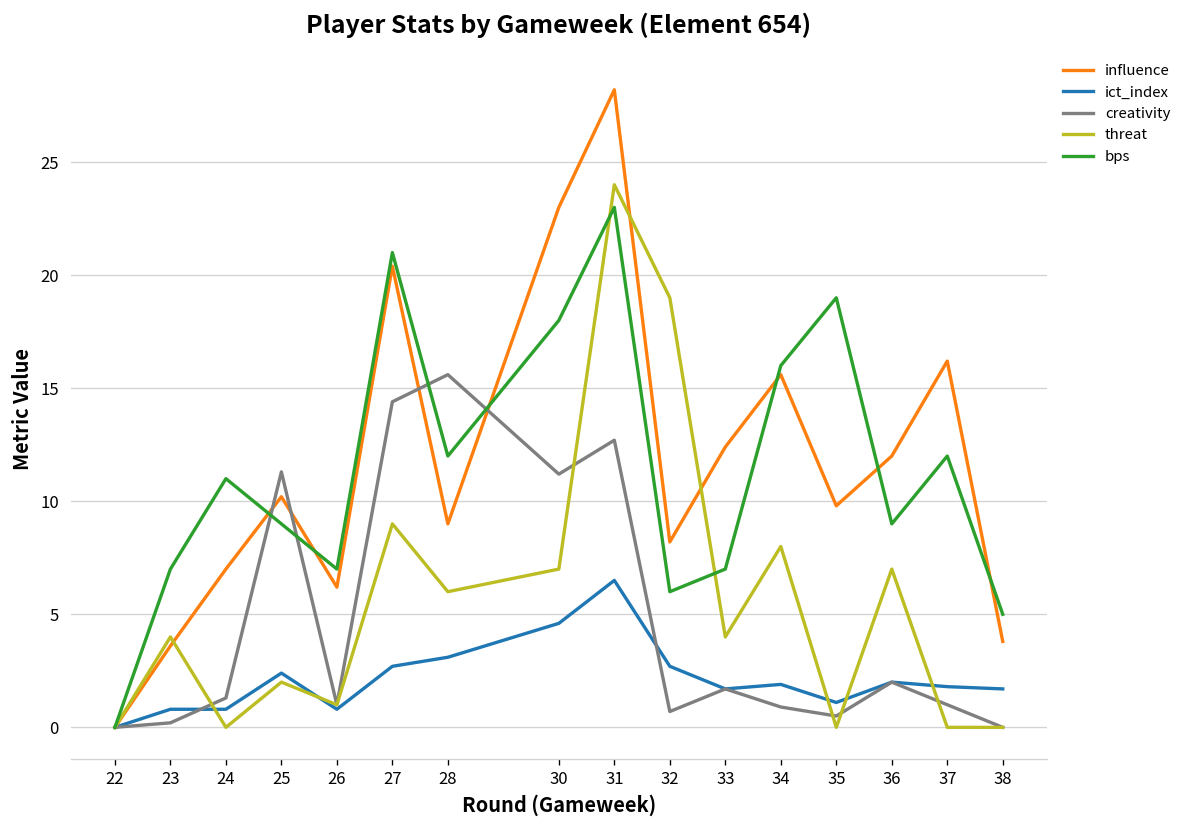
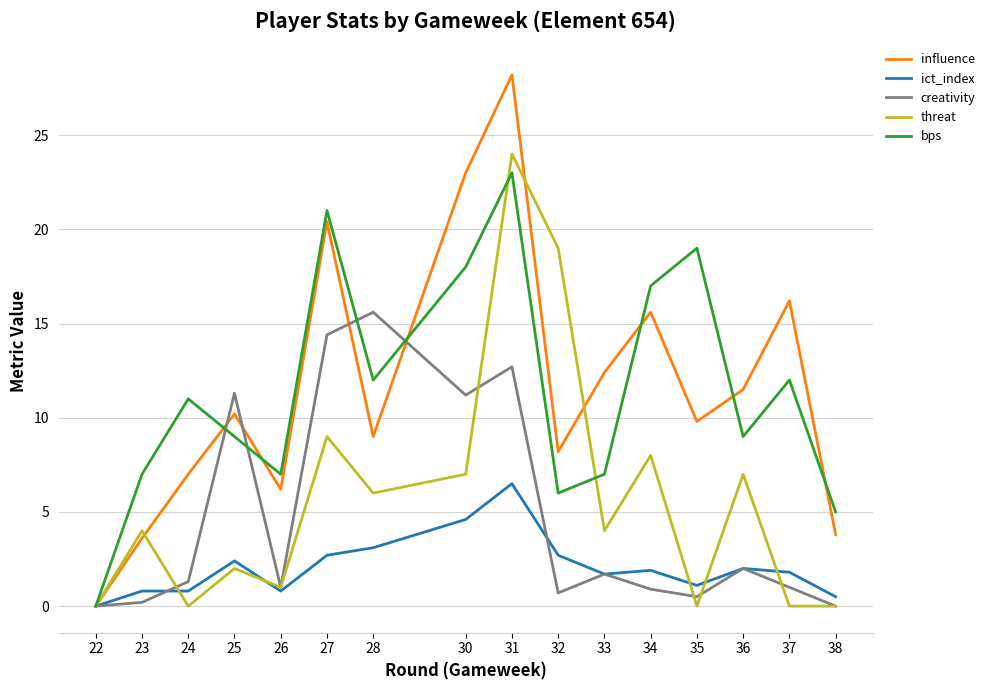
bps, 34: 16 -> 17
influence, 36: 12.0 -> 11.5
ict_index, 38: 1.7 -> 0.5
